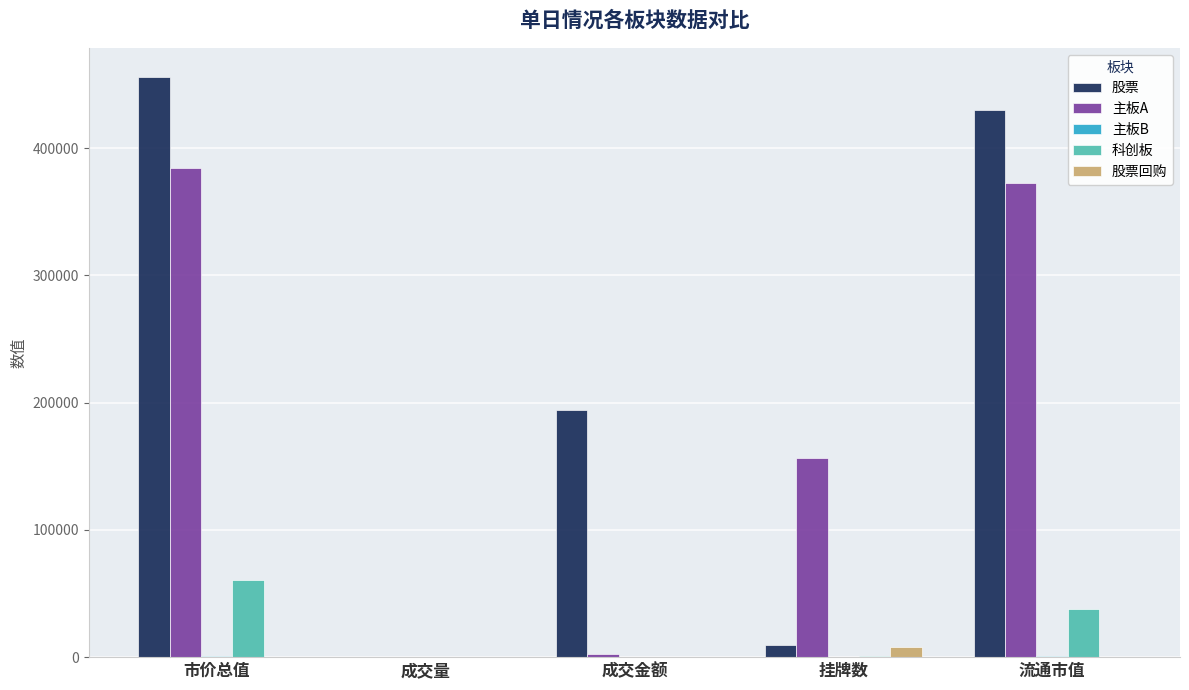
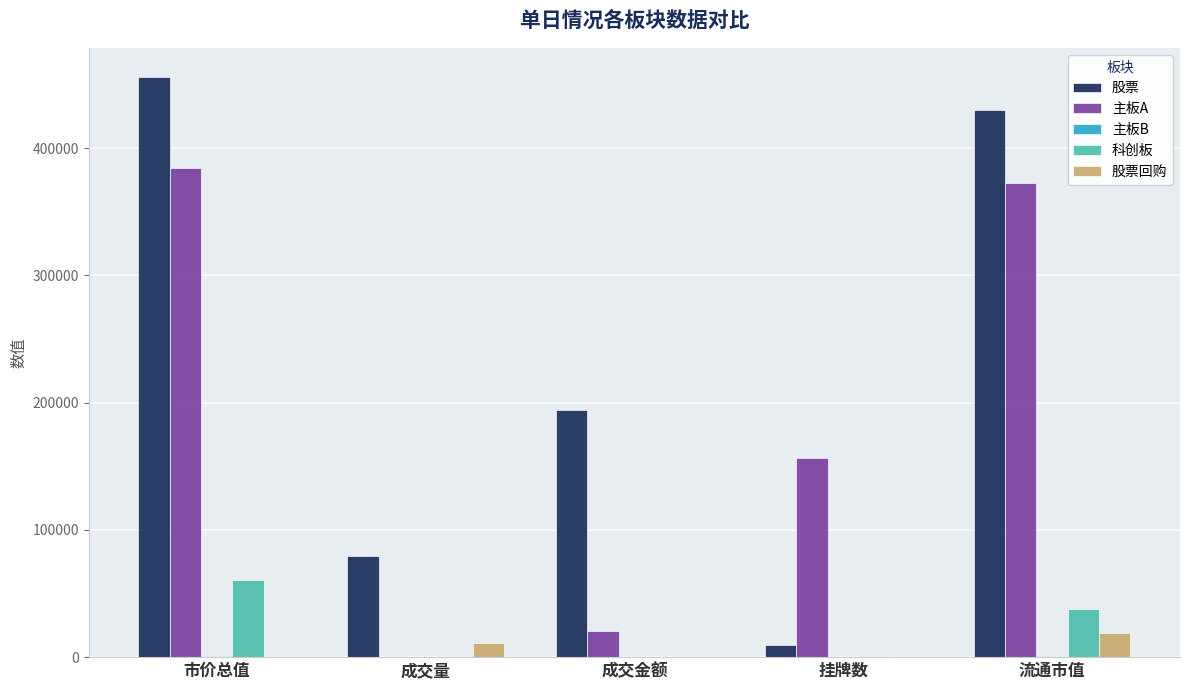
股票, 成交量: 0 -> 79000
股票回购, 成交量: 0 -> 11000
主板A, 成交金额: 3000 -> 20000
股票回购, 挂牌数: 8000 -> 0
股票回购, 流通市值: 0 -> 19000
